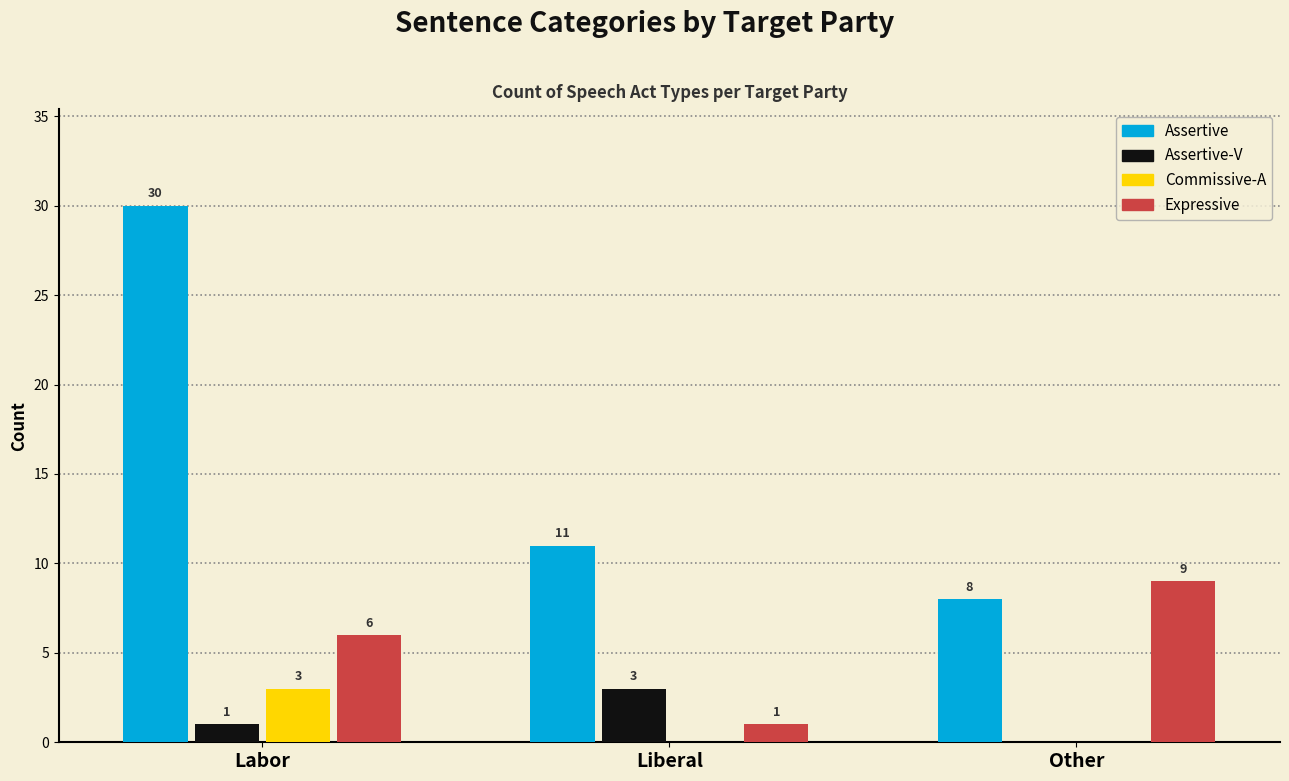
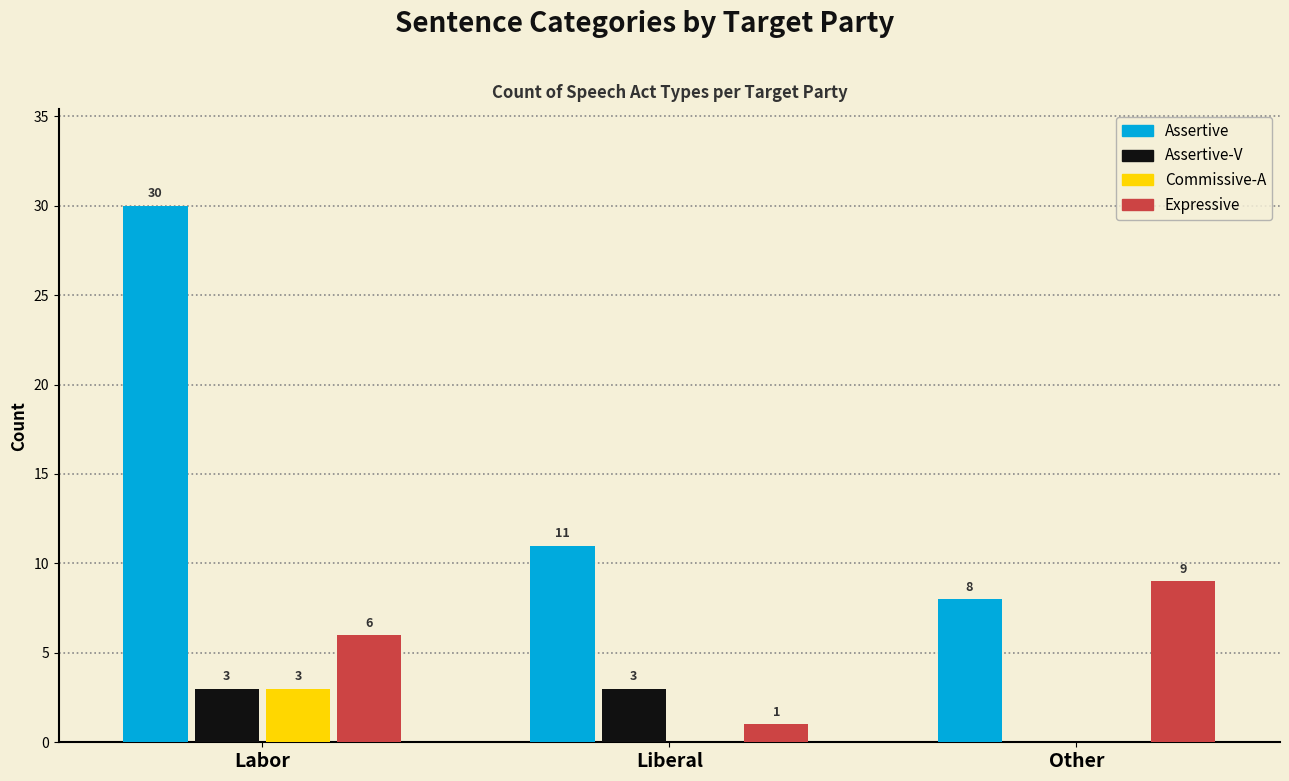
Assertive-V, Labor: 1 -> 3
